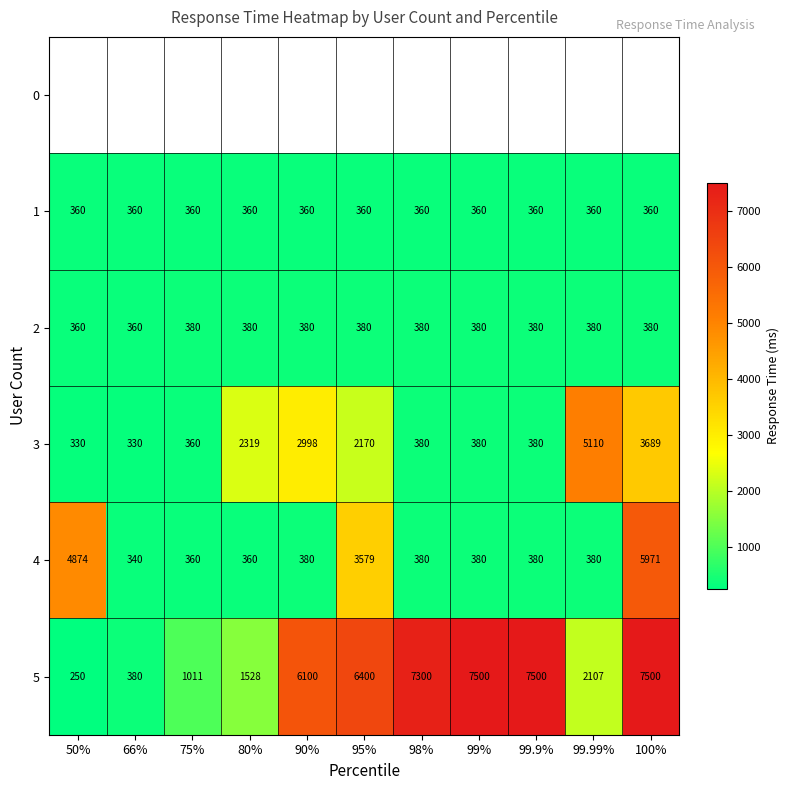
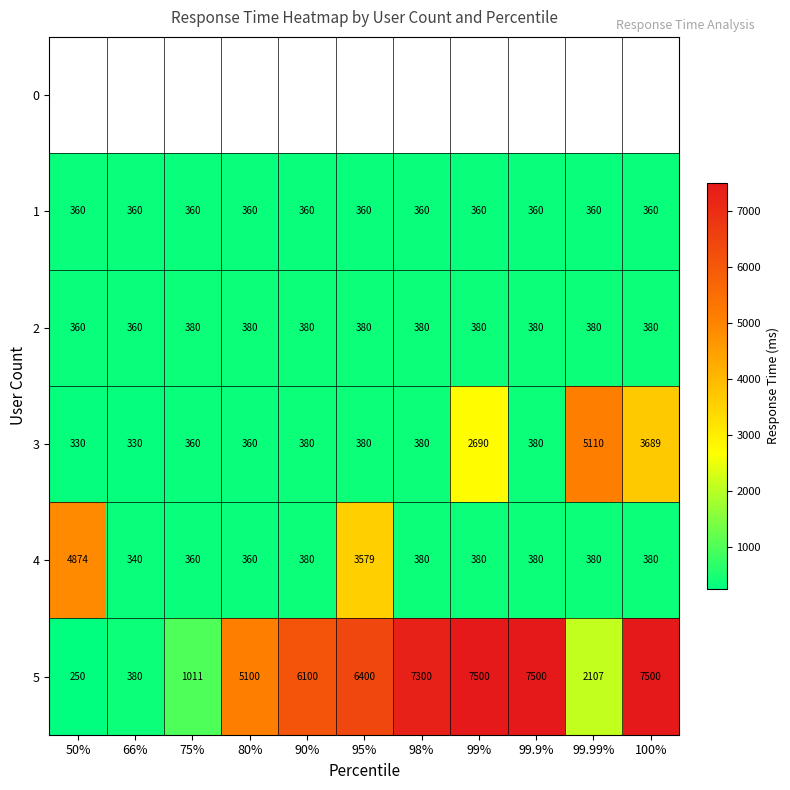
3, 80%: 2319 -> 360
3, 90%: 2998 -> 380
3, 95%: 2170 -> 380
3, 99%: 380 -> 2690
4, 100%: 5971 -> 380
5, 80%: 1528 -> 5100
